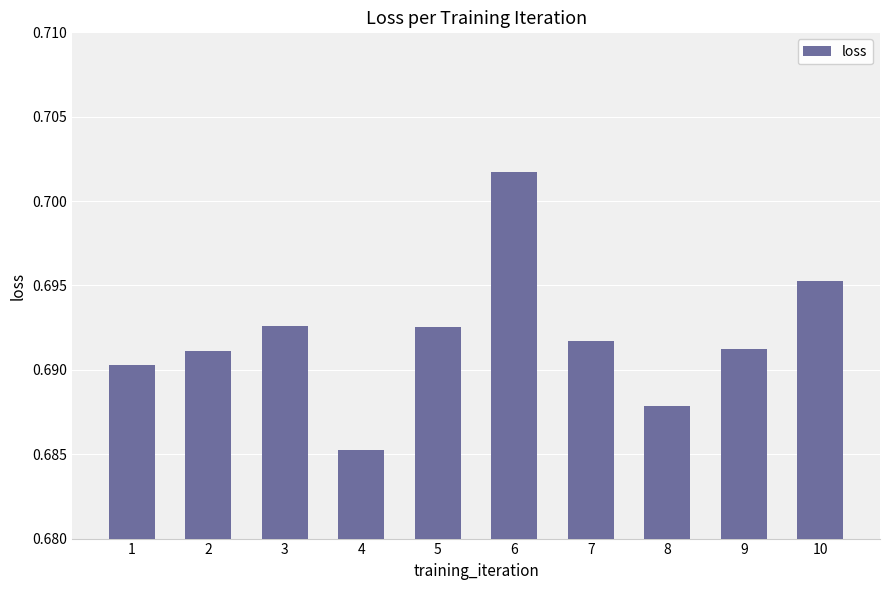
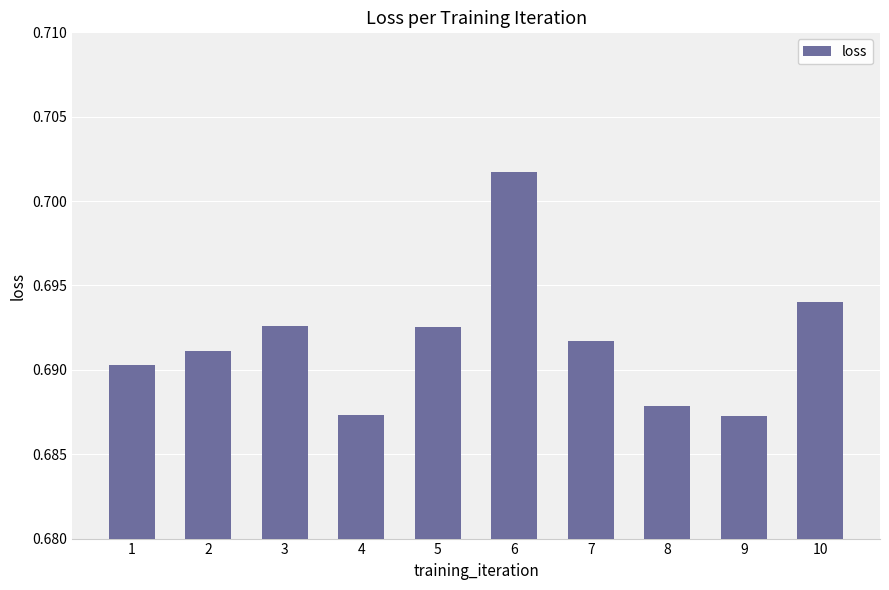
4: 0.6852 -> 0.6873
9: 0.6912 -> 0.6873
10: 0.6953 -> 0.6940
